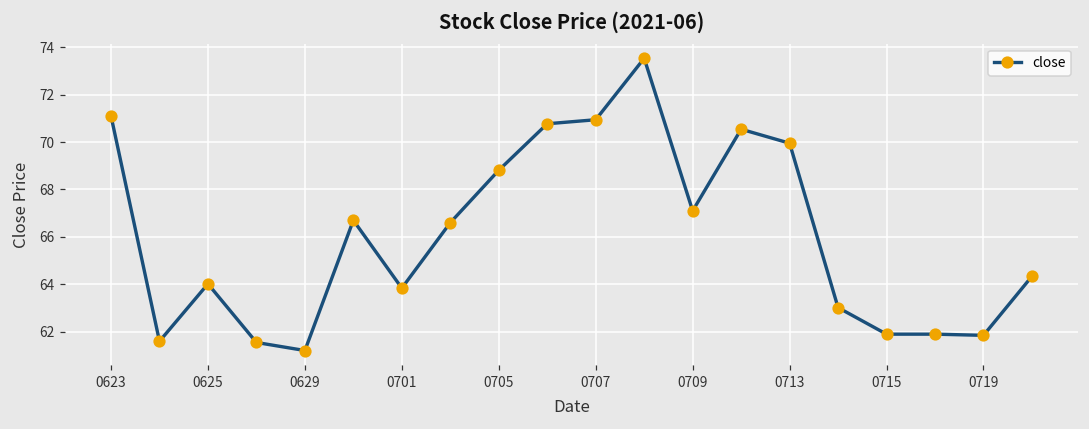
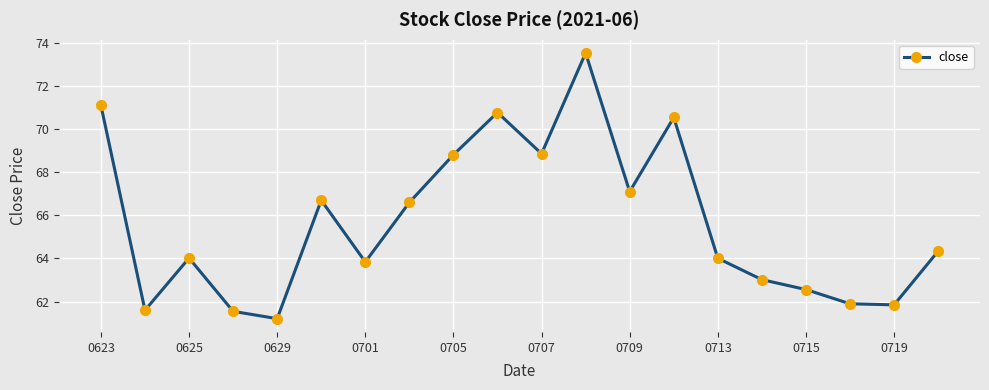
0707: 70.9 -> 68.9
0713: 70.0 -> 64.0
0715: 61.9 -> 62.6
